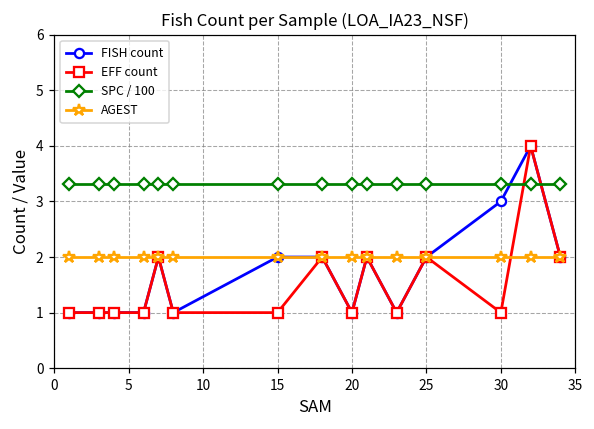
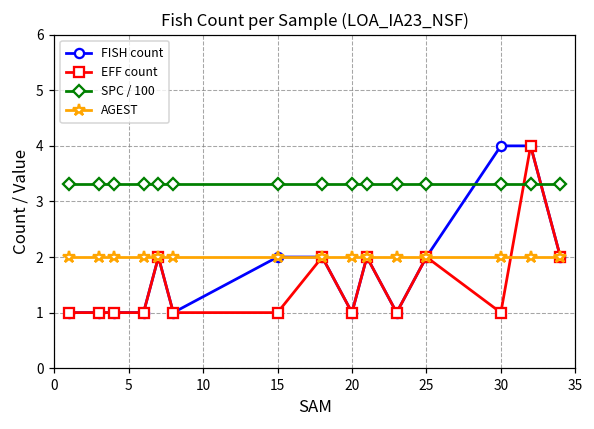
FISH count, 30: 3 -> 4
